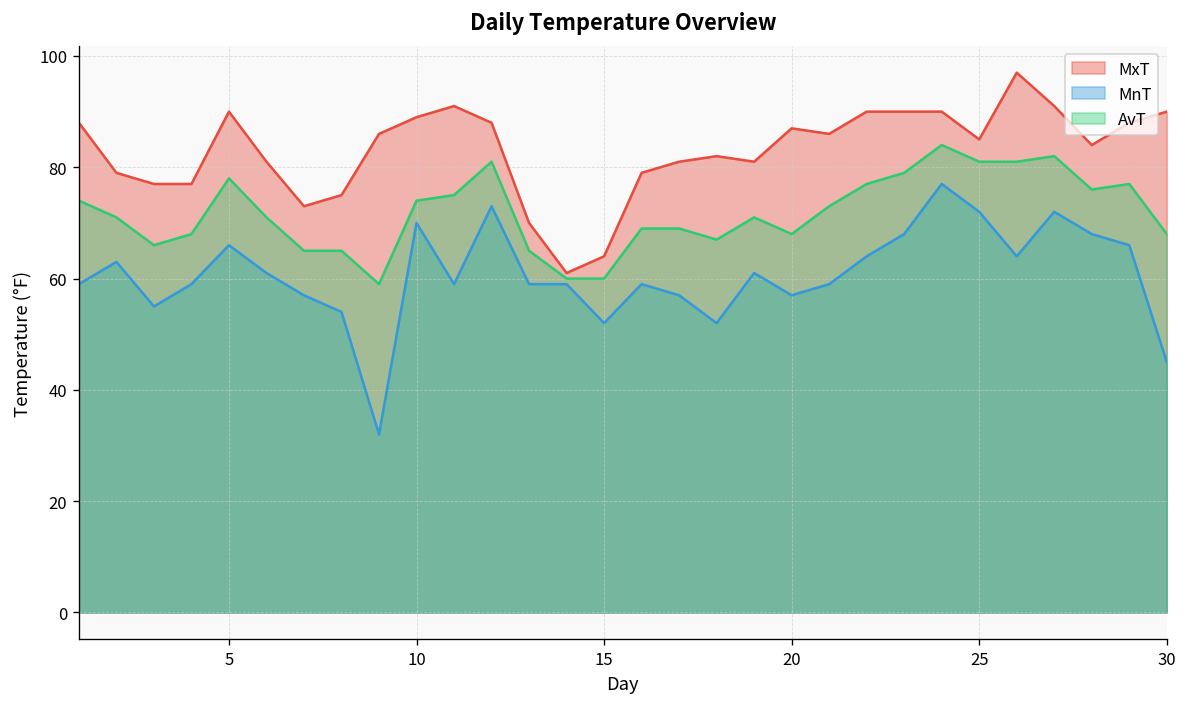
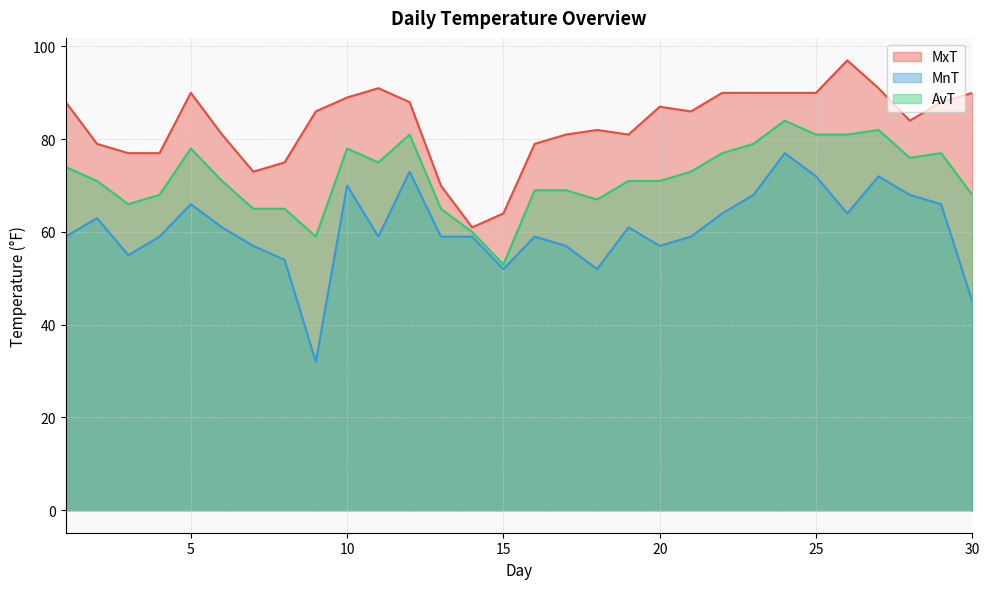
AvT, 10: 74 -> 78
AvT, 15: 60 -> 53
AvT, 20: 68 -> 71
MxT, 25: 85 -> 90
